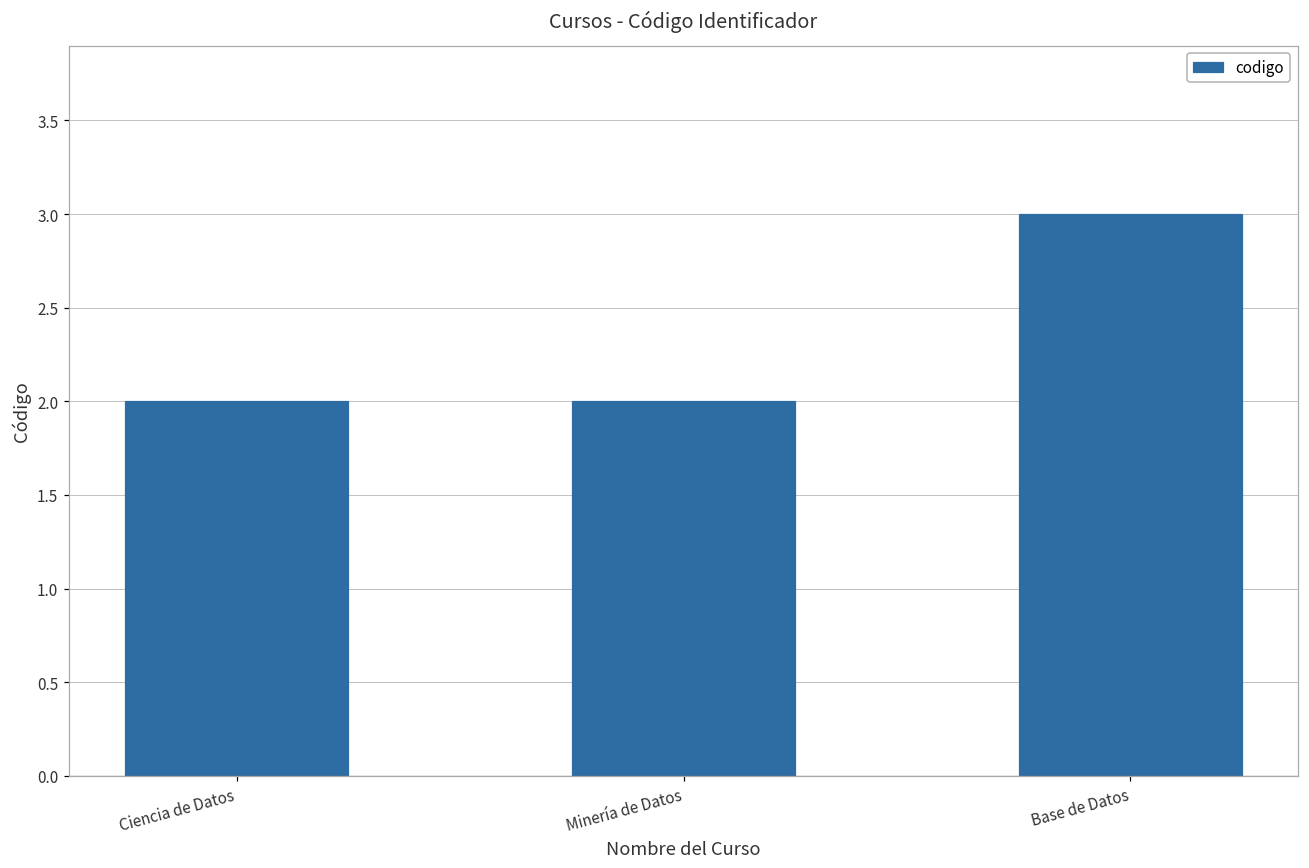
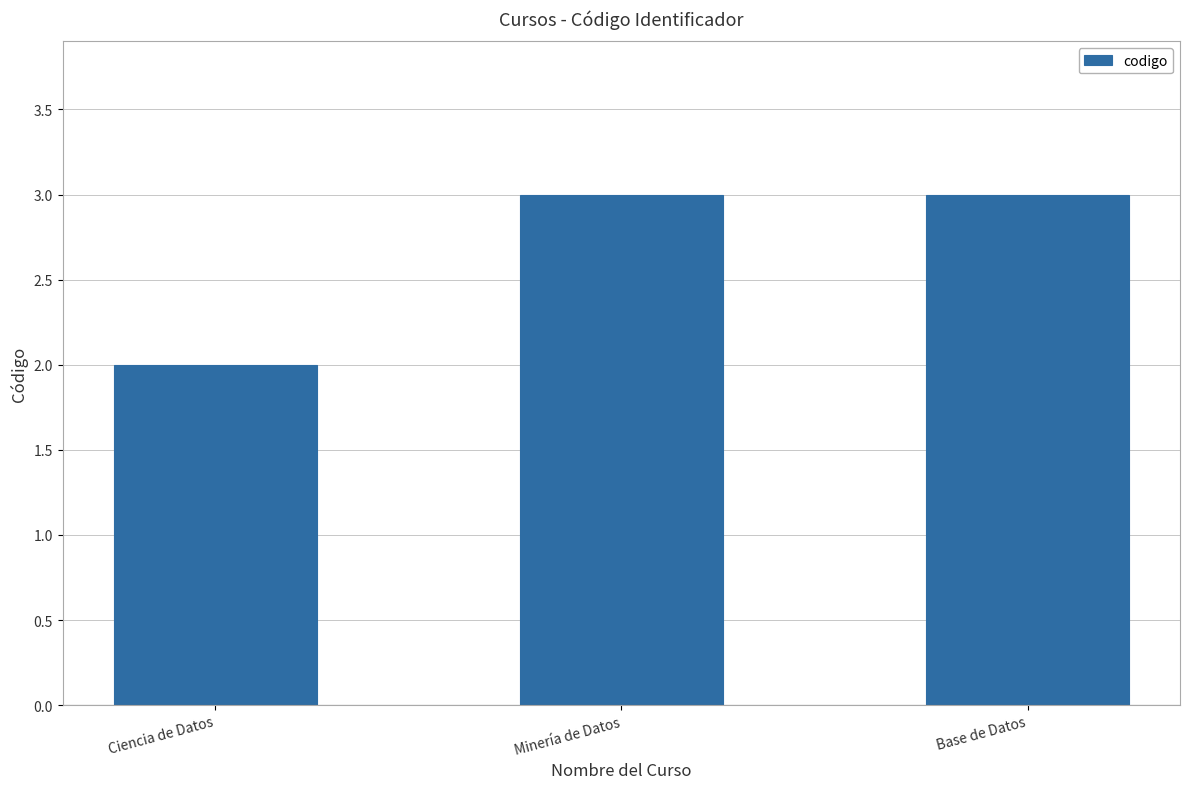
Minería de Datos: 2 -> 3
